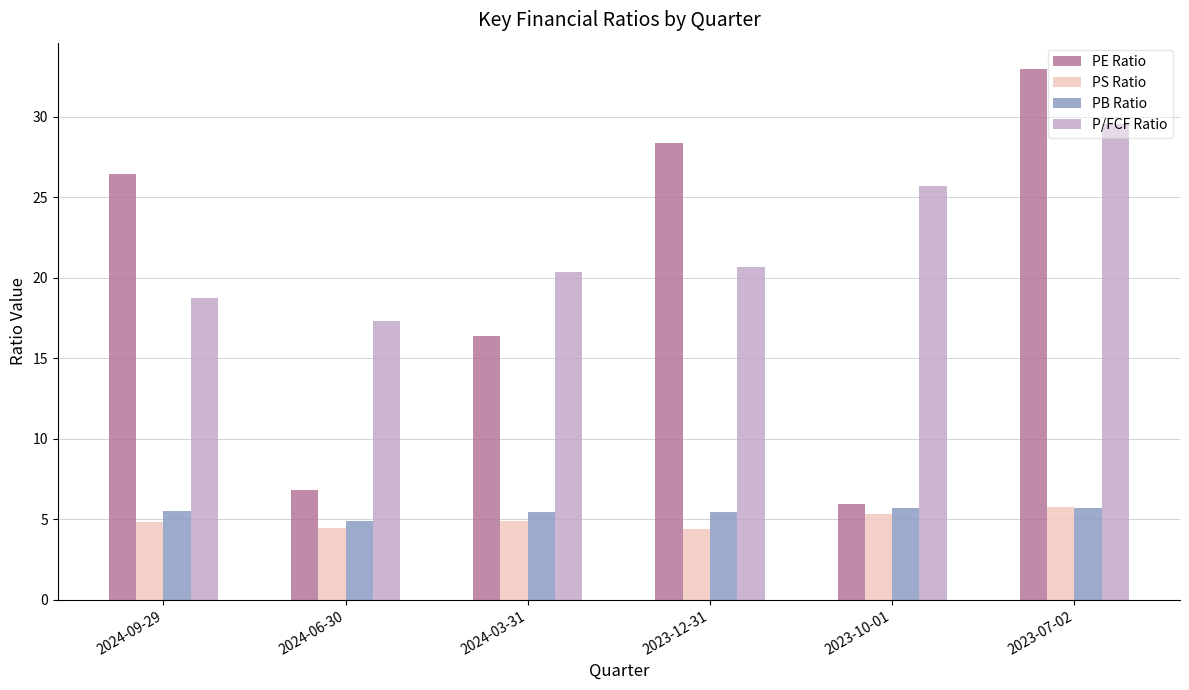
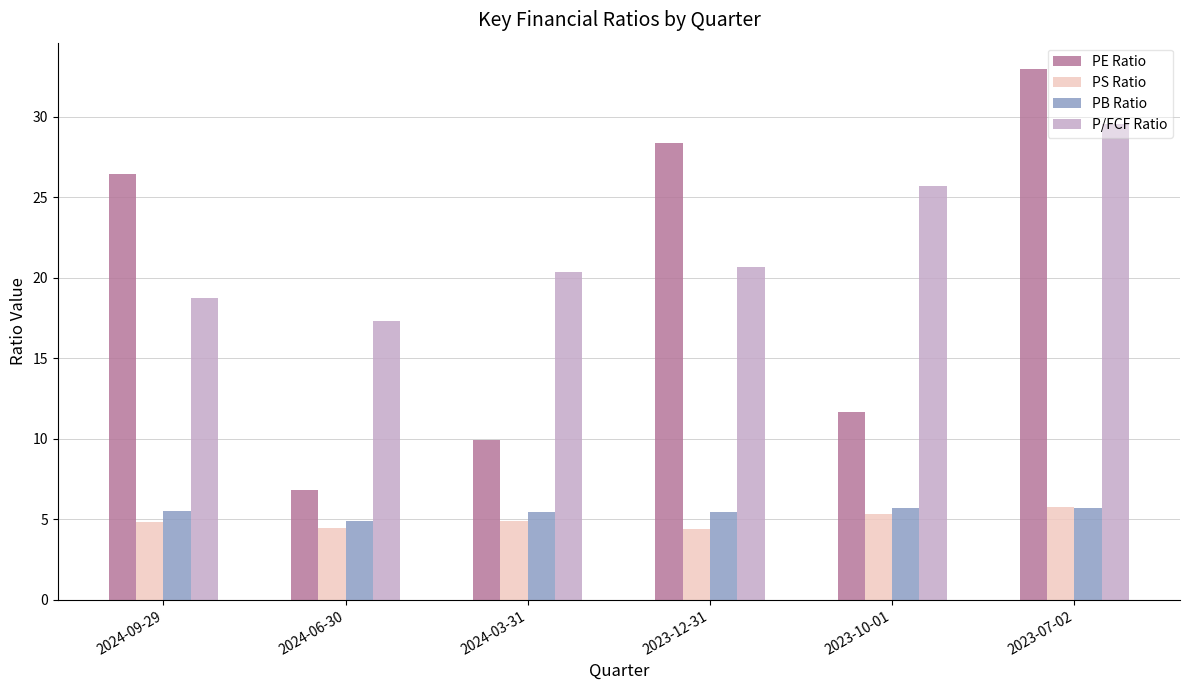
PE Ratio, 2024-03-31: 16.4 -> 9.9
PE Ratio, 2023-10-01: 6.0 -> 11.7
